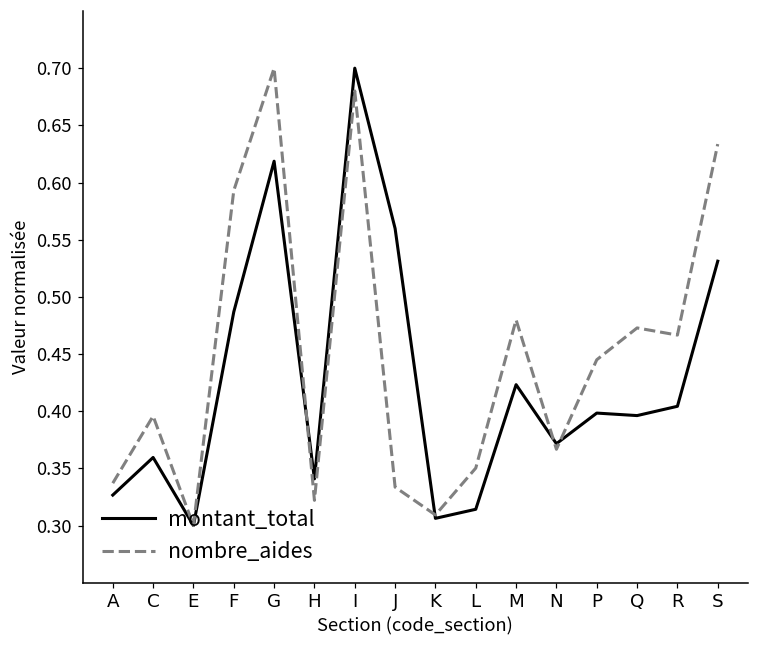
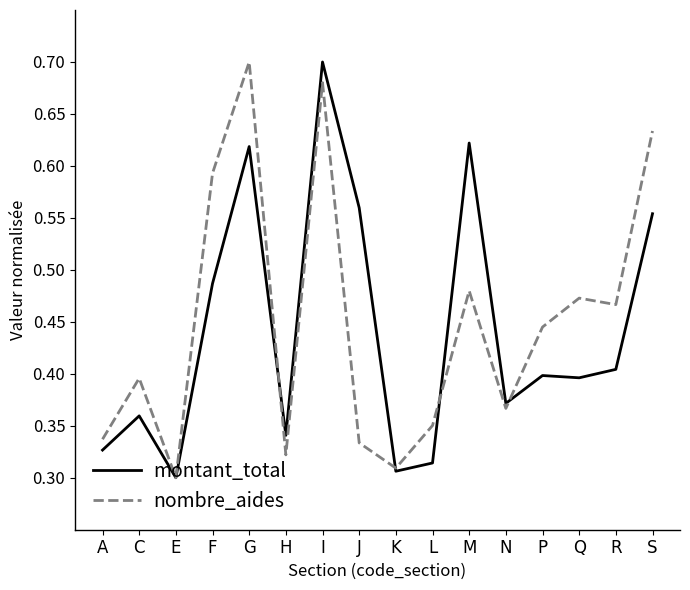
montant_total, M: 0.423 -> 0.622
montant_total, S: 0.531 -> 0.554
